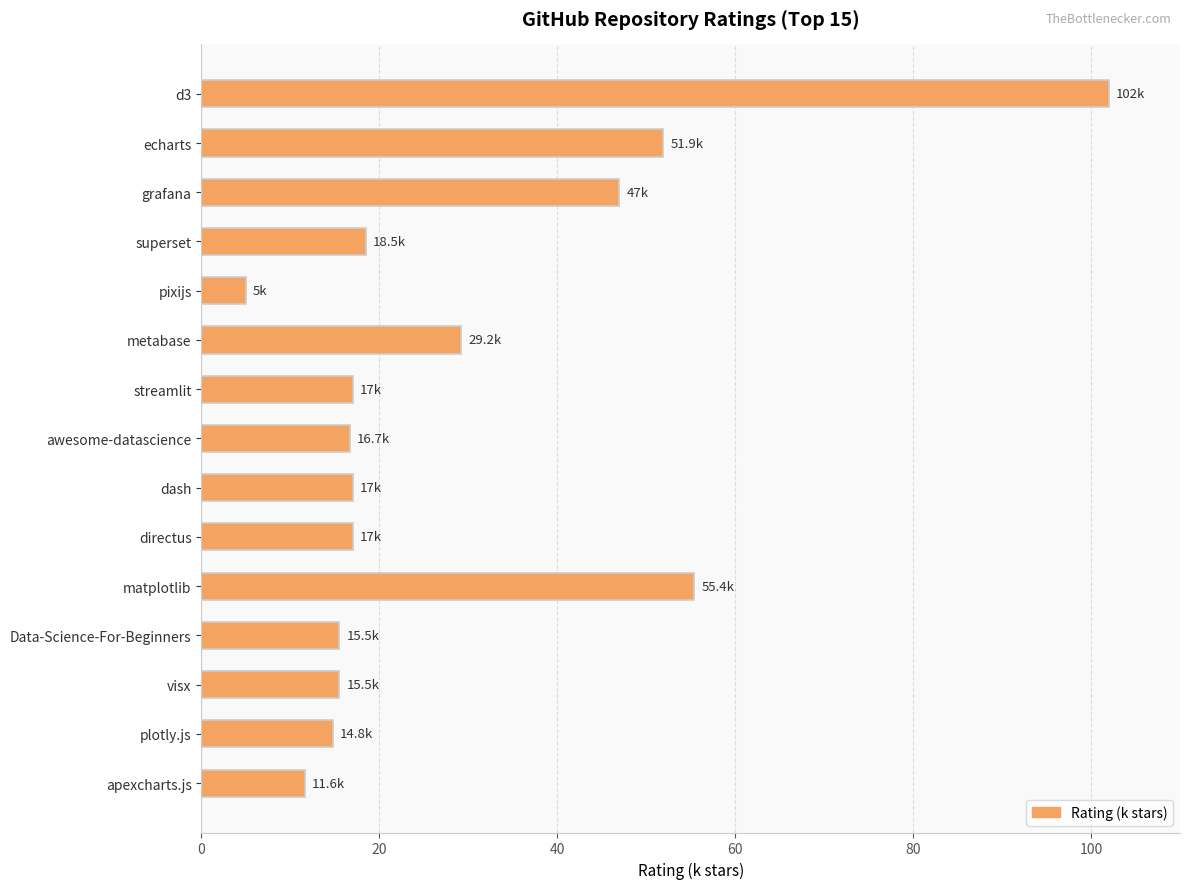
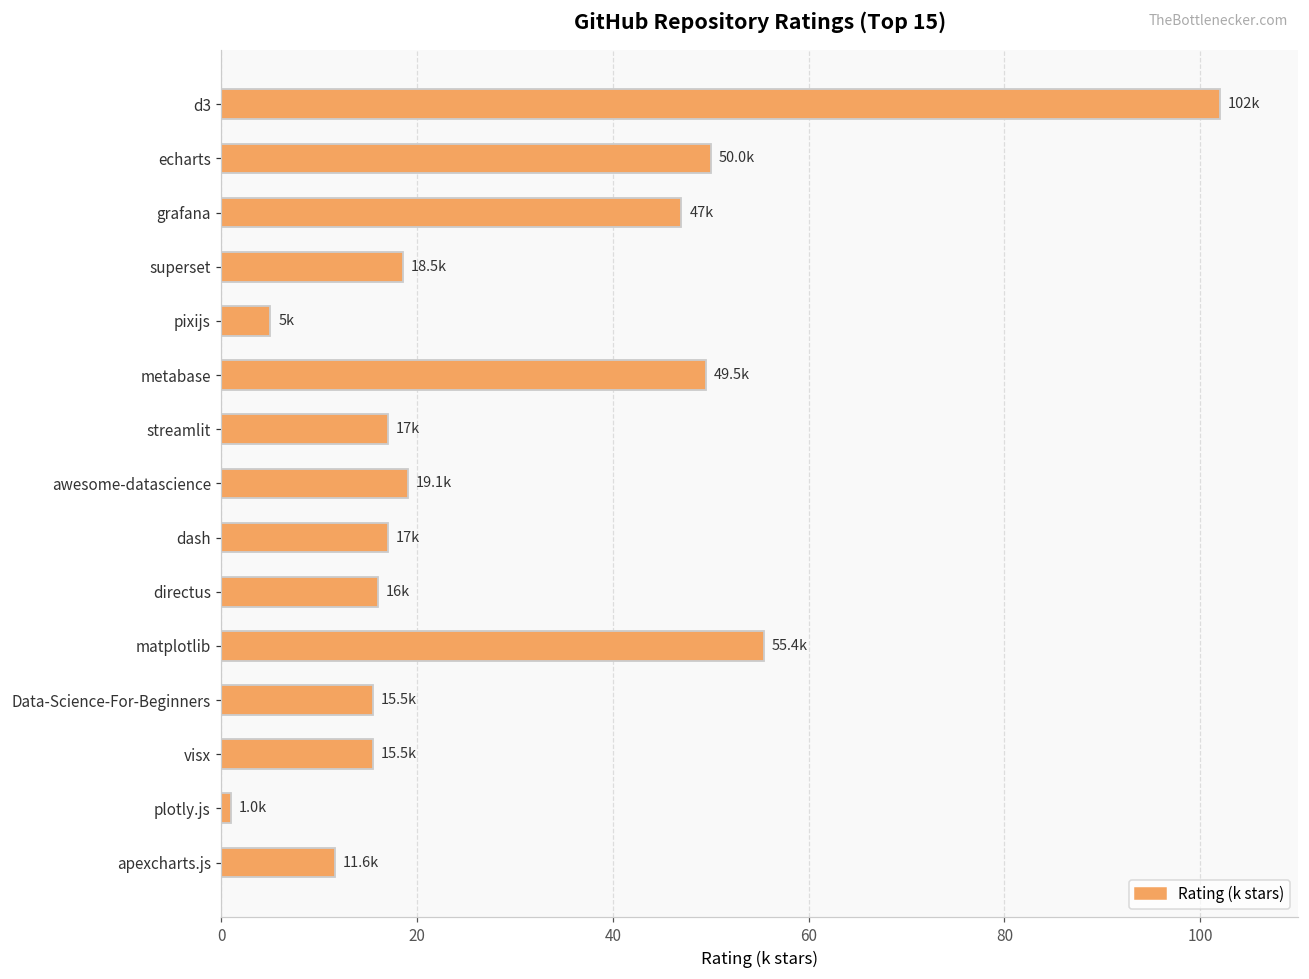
echarts: 51.9k -> 50.0k
metabase: 29.2k -> 49.5k
awesome-datascience: 16.7k -> 19.1k
directus: 17k -> 16k
plotly.js: 14.8k -> 1.0k
